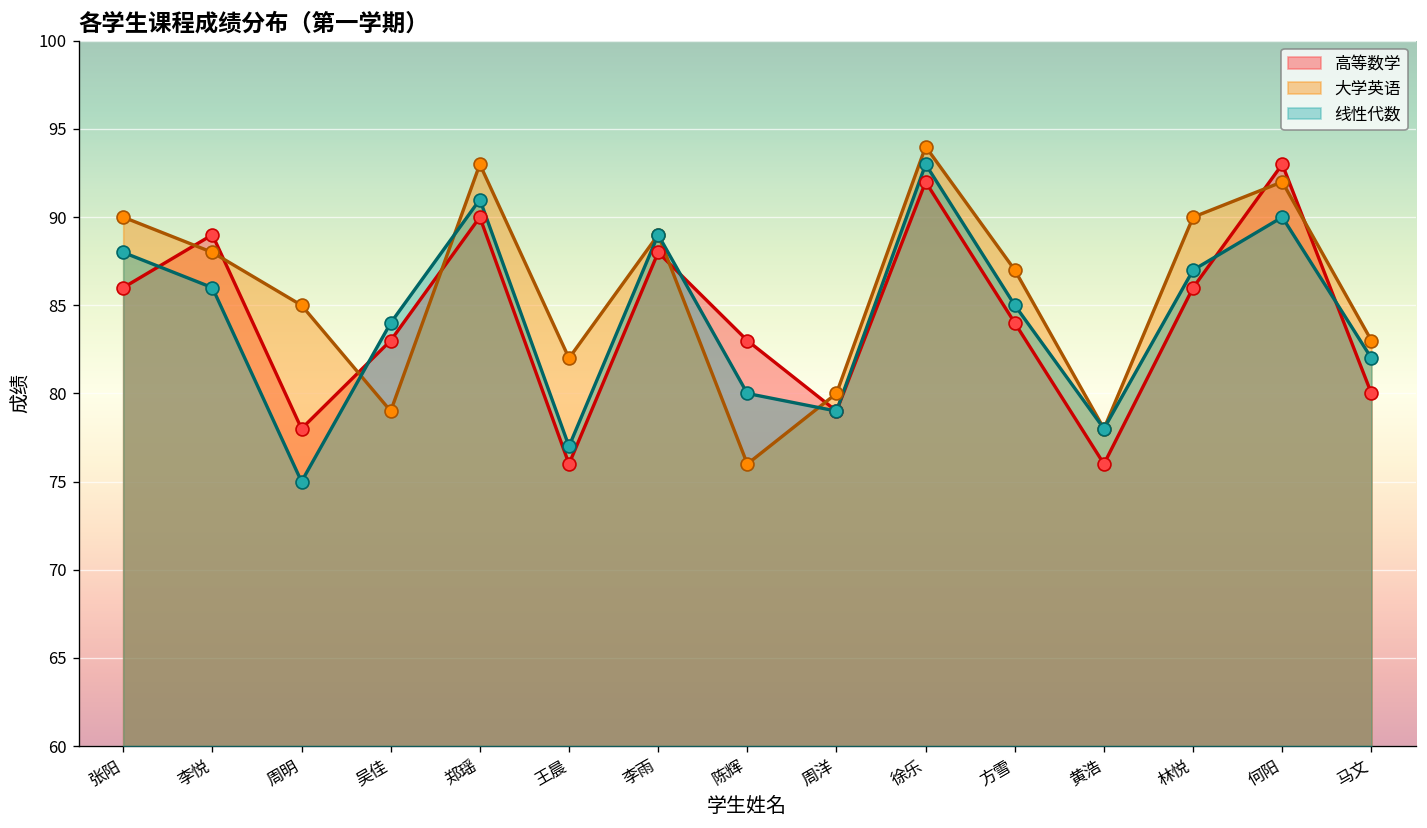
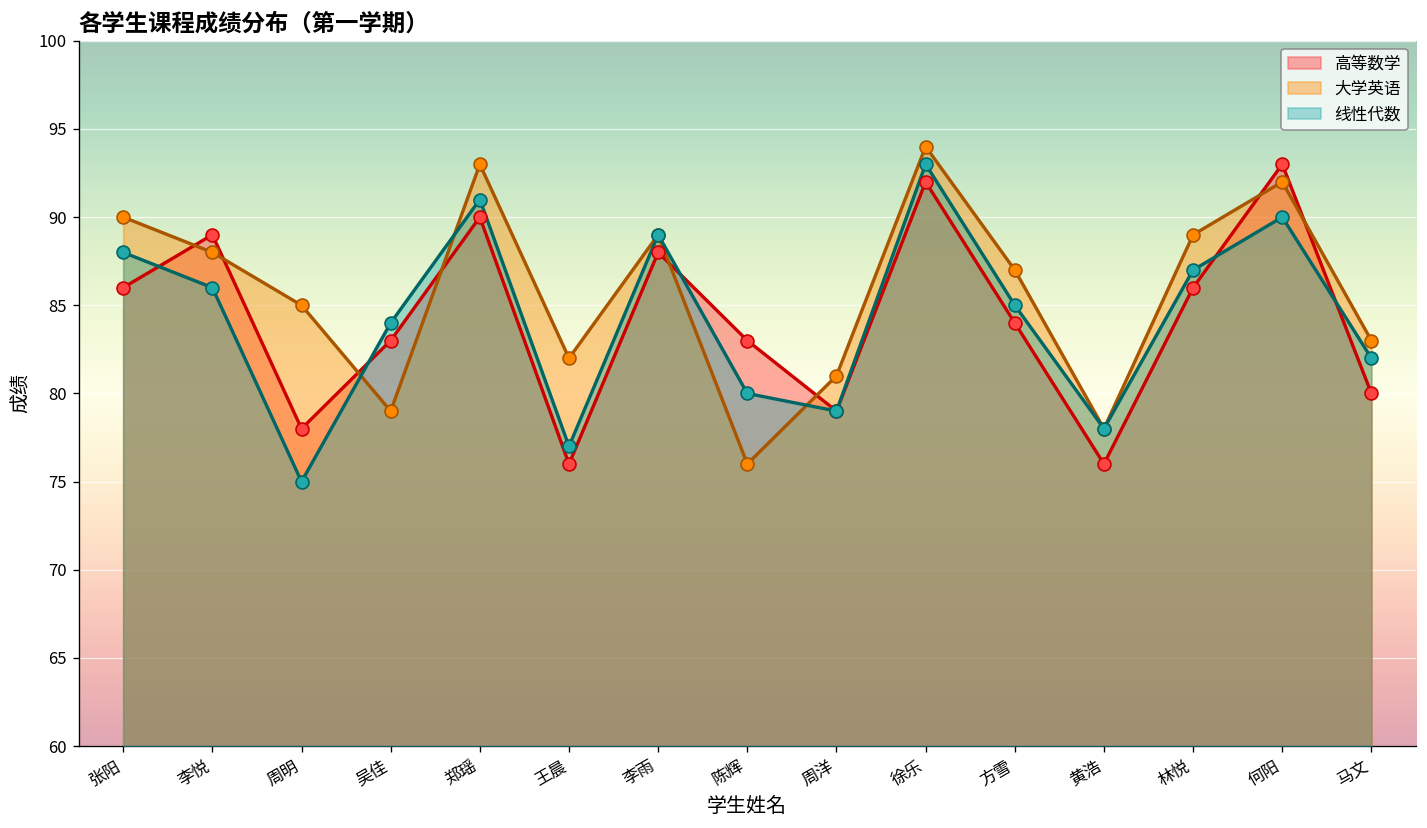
大学英语, 周洋: 80 -> 81
大学英语, 林悦: 90 -> 89
